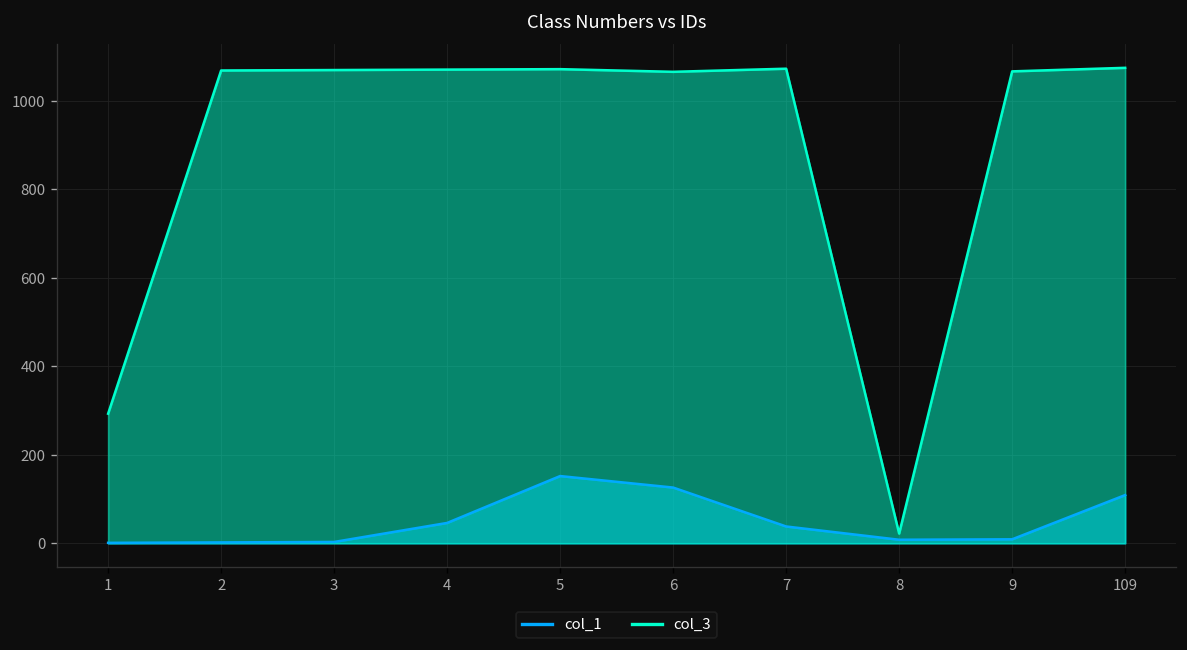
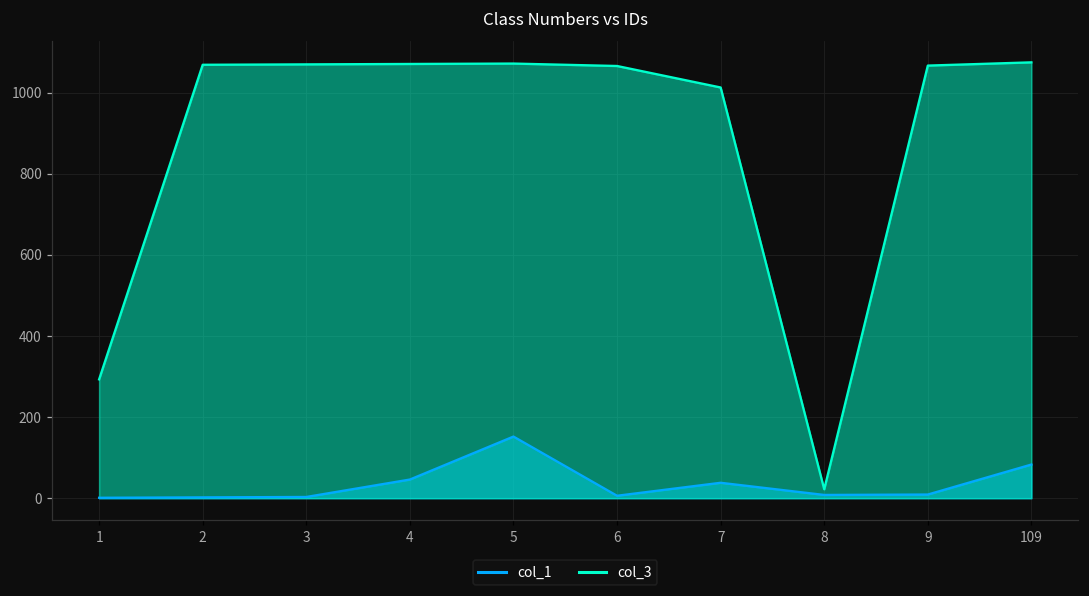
col_1, 6: 130 -> 10
col_3, 7: 1070 -> 1010
col_1, 109: 110 -> 80
